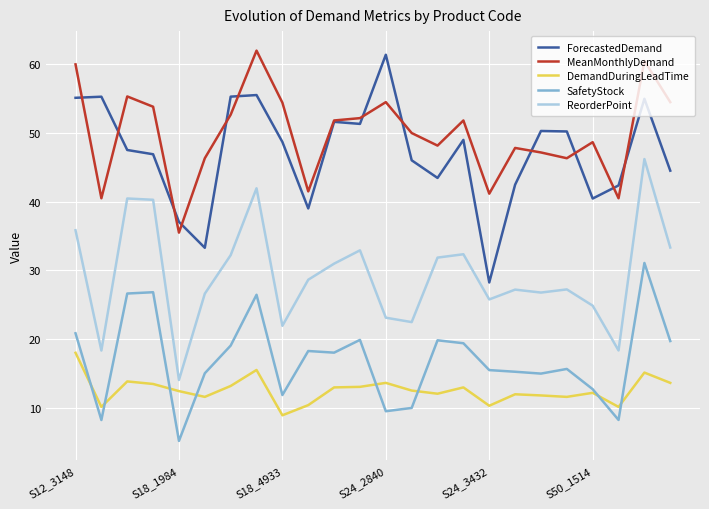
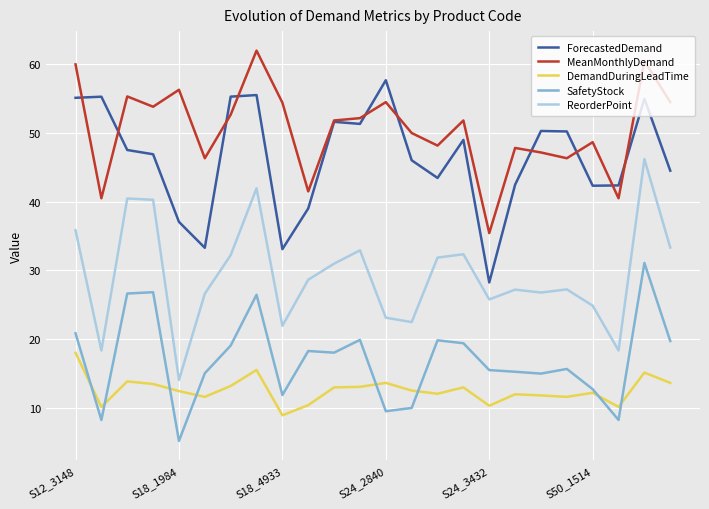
MeanMonthlyDemand, S18_1984: 36 -> 56
ForecastedDemand, S18_4933: 49 -> 33
ForecastedDemand, S24_2840: 61 -> 58
MeanMonthlyDemand, S24_3432: 41 -> 35
ForecastedDemand, S50_1514: 40 -> 42
